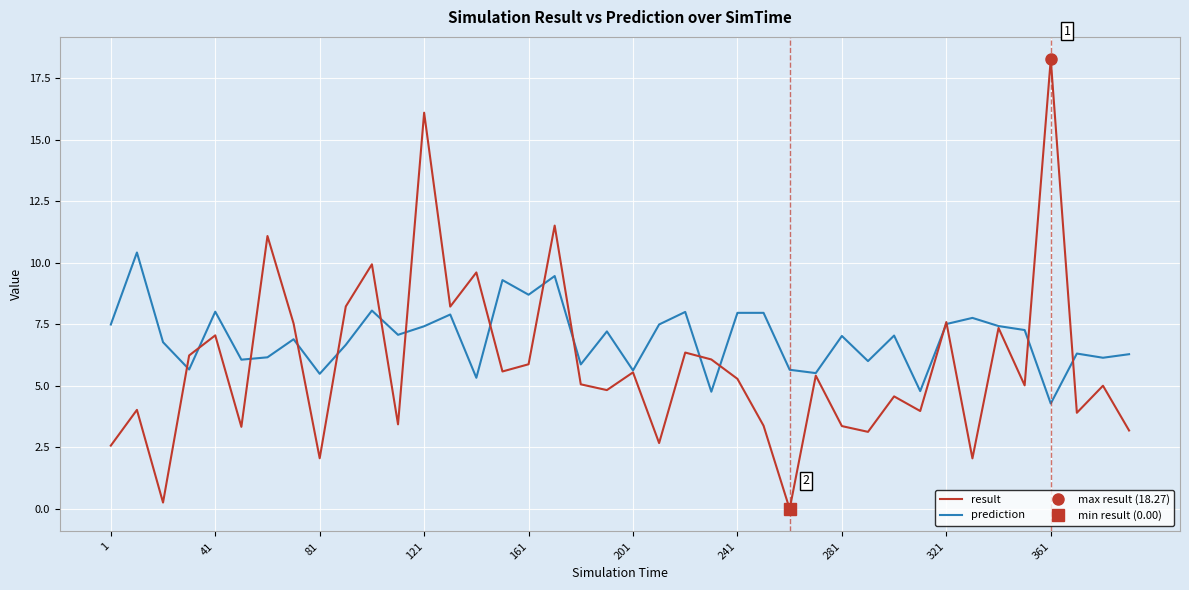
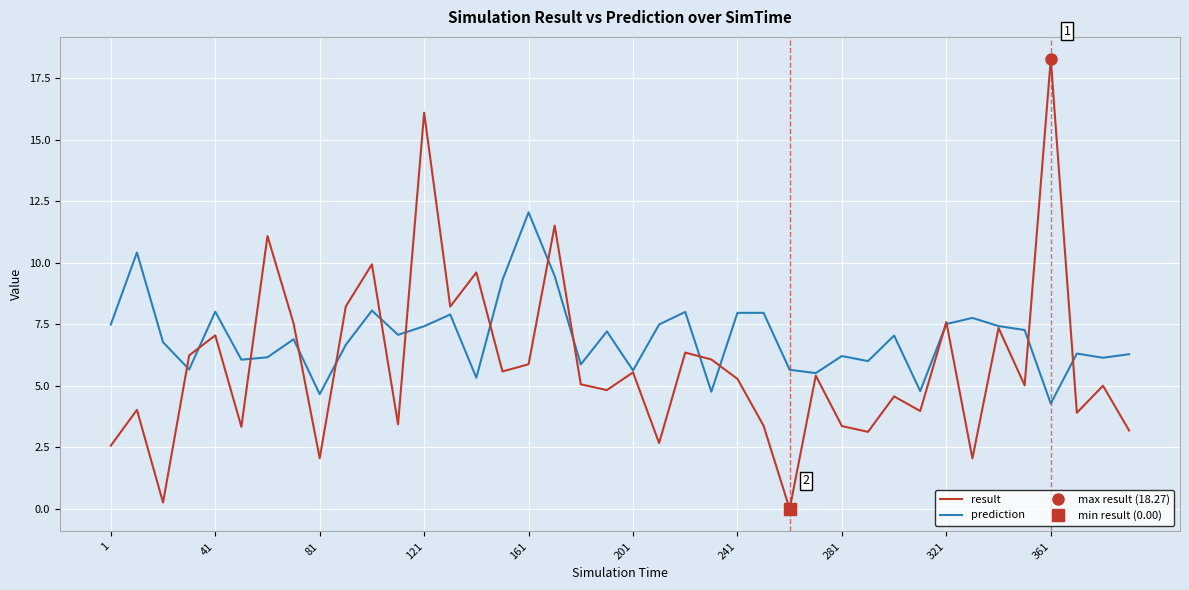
prediction, 81: 5.5 -> 4.7
prediction, 161: 8.7 -> 12.1
prediction, 281: 7.0 -> 6.2
